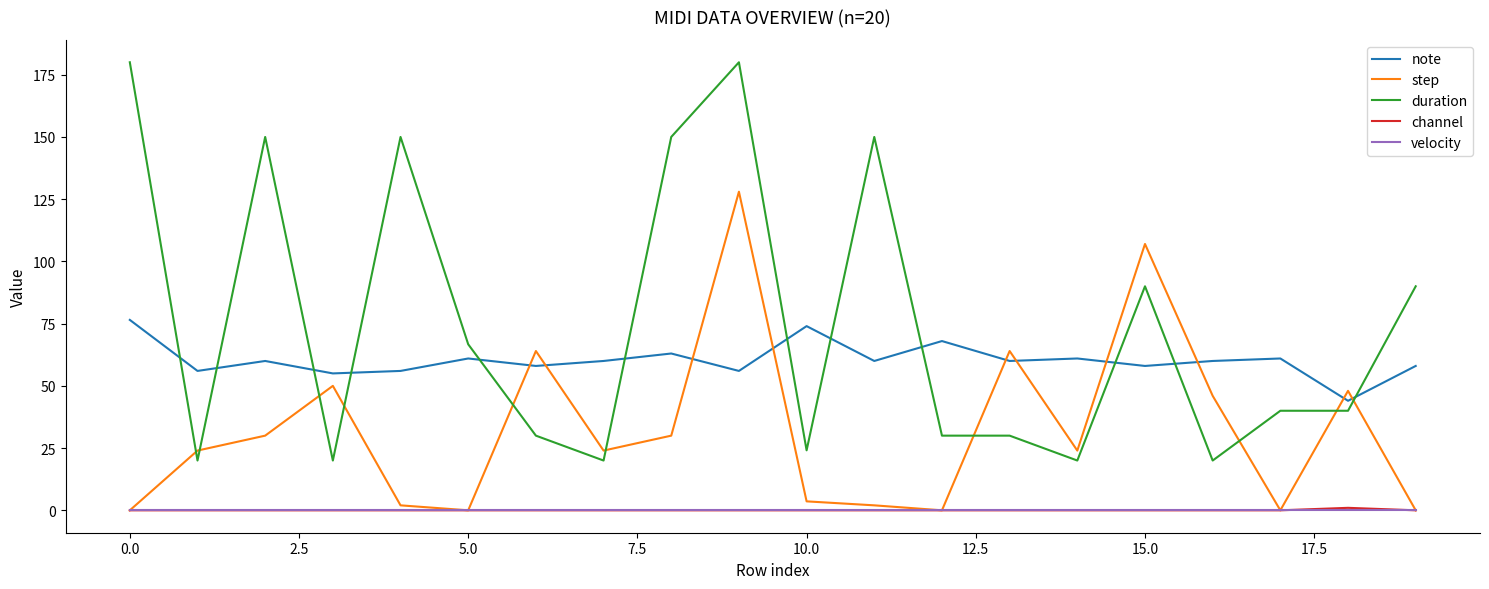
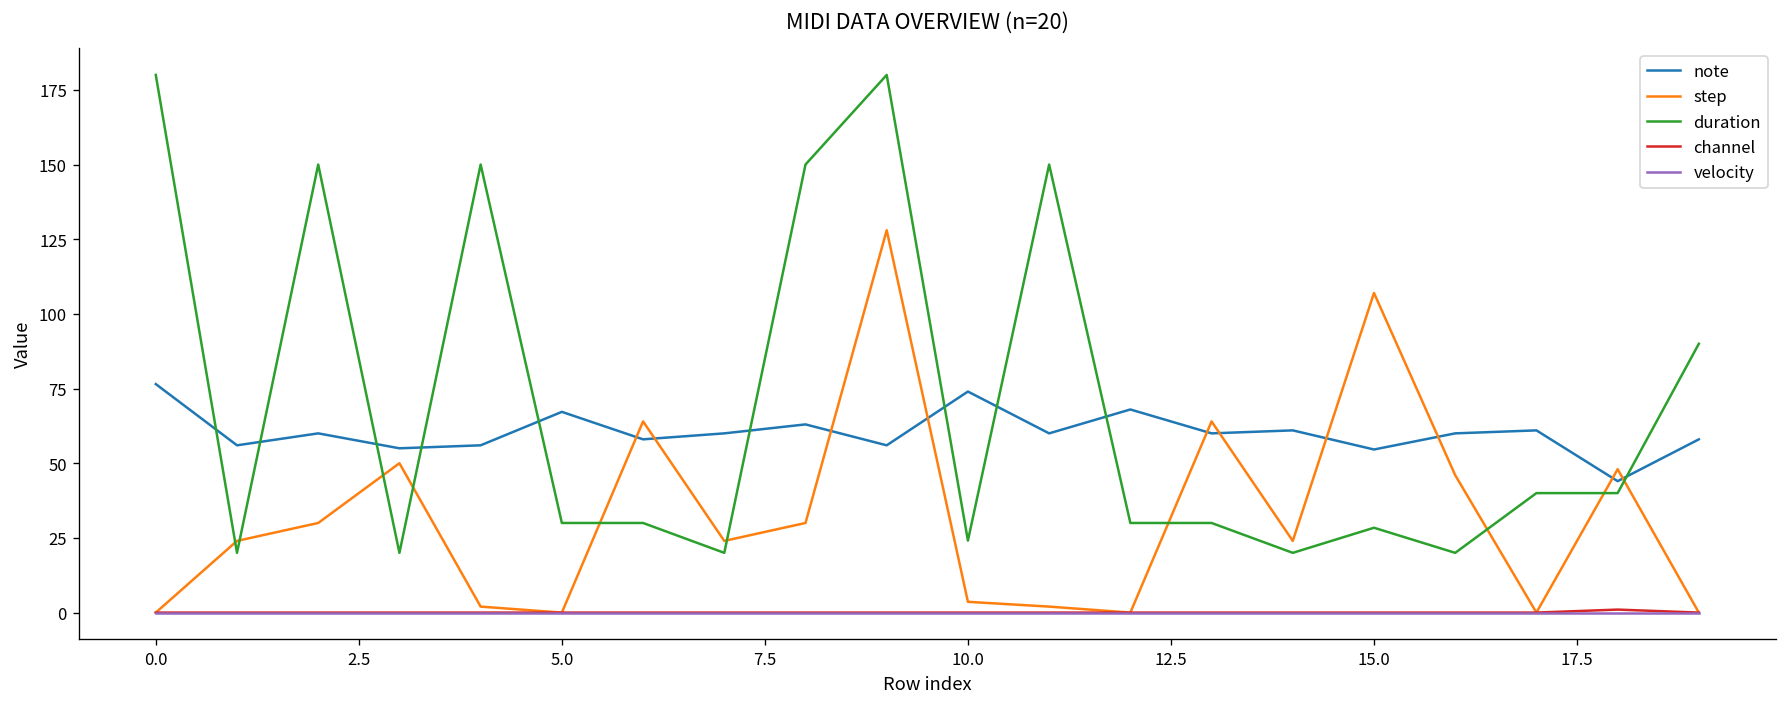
note, 5.0: 61 -> 67
duration, 5.0: 67 -> 30
note, 15.0: 58 -> 55
duration, 15.0: 90 -> 28
